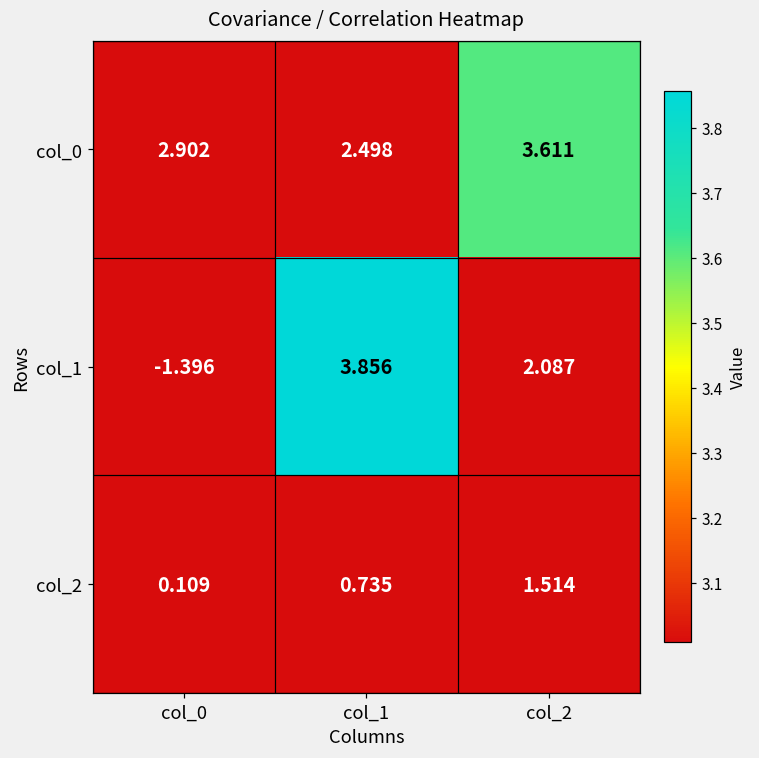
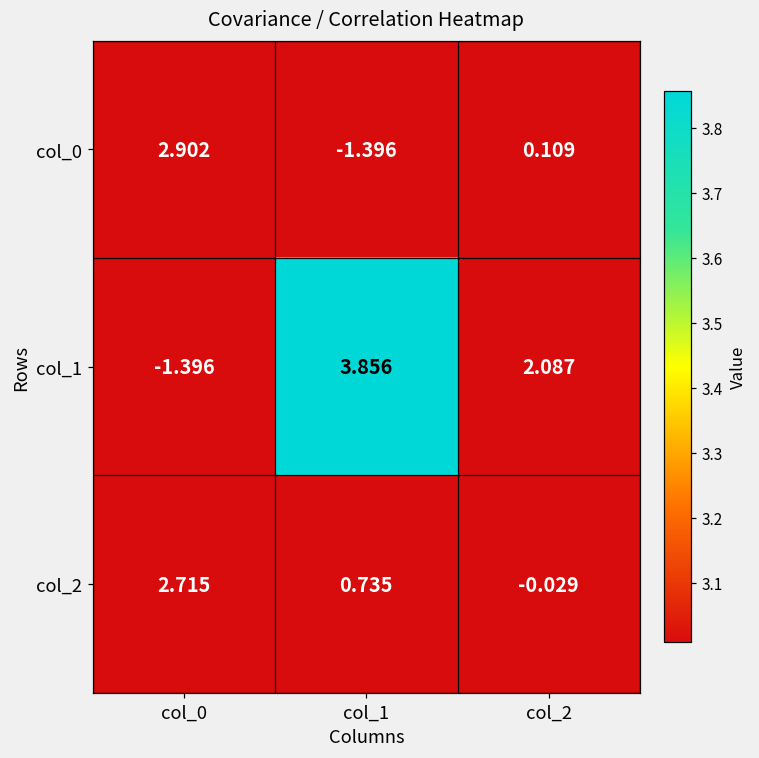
col_0, col_1: 2.498 -> -1.396
col_0, col_2: 3.611 -> 0.109
col_2, col_0: 0.109 -> 2.715
col_2, col_2: 1.514 -> -0.029
